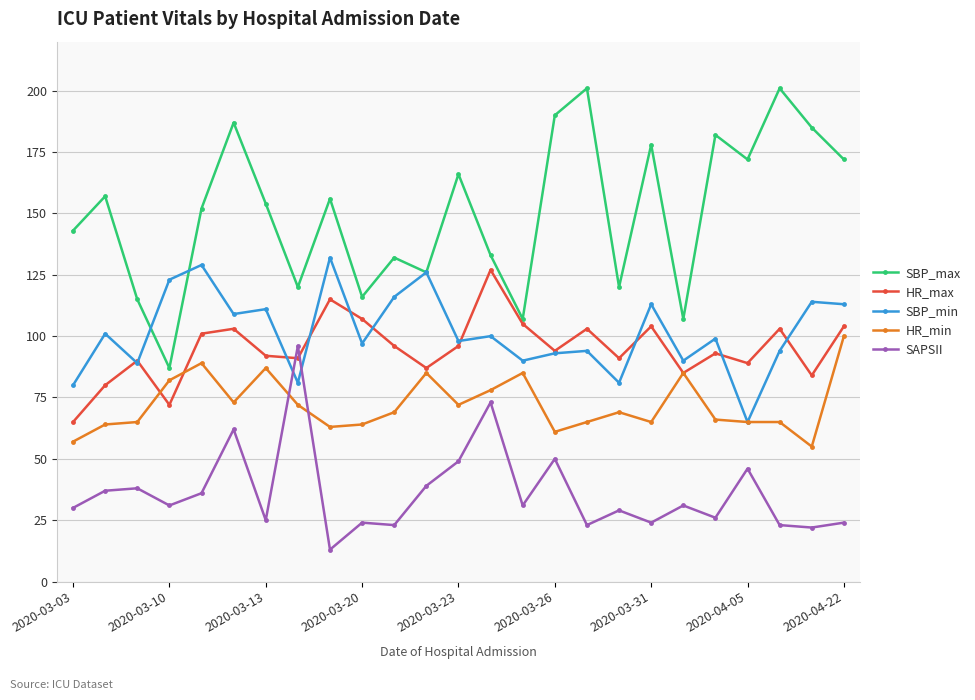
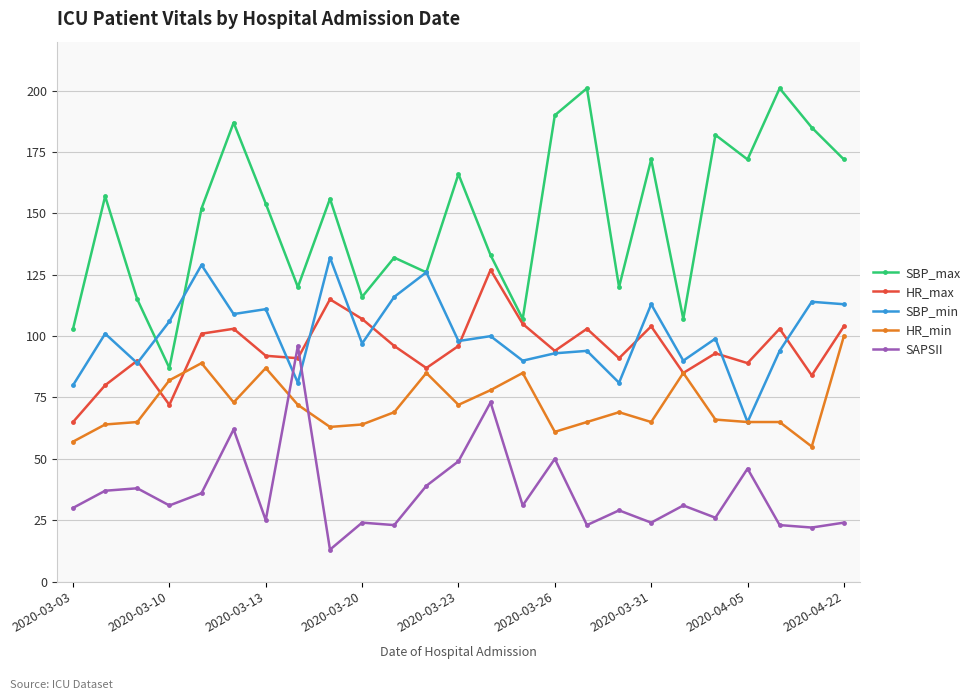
SBP_max, 2020-03-03: 143 -> 103
SBP_min, 2020-03-10: 123 -> 106
SBP_max, 2020-03-31: 178 -> 172
